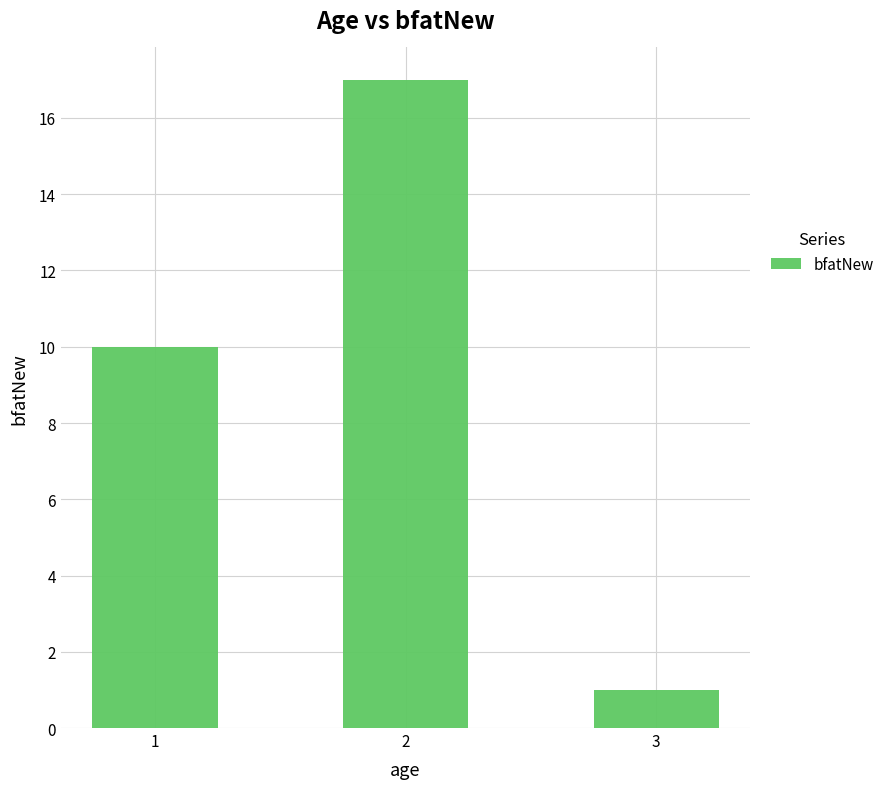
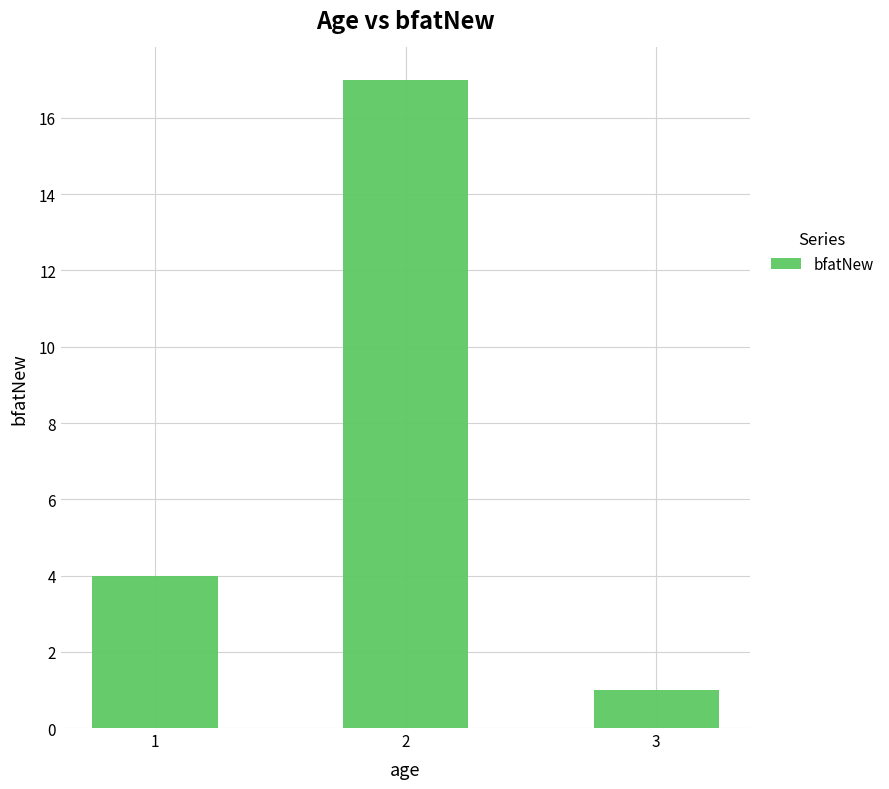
1: 10 -> 4
